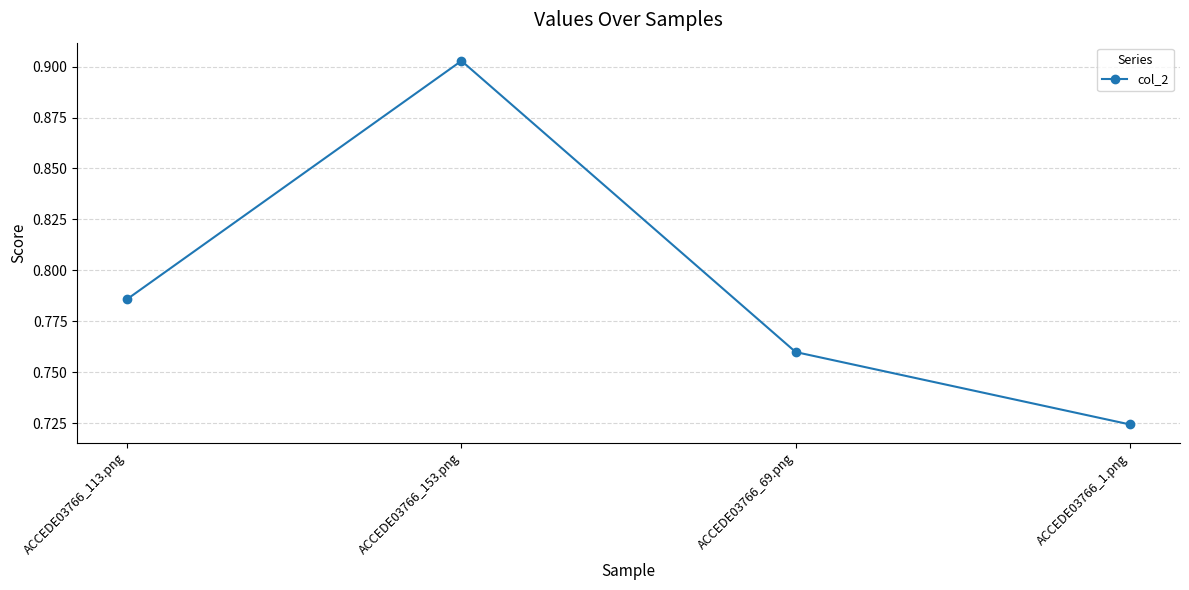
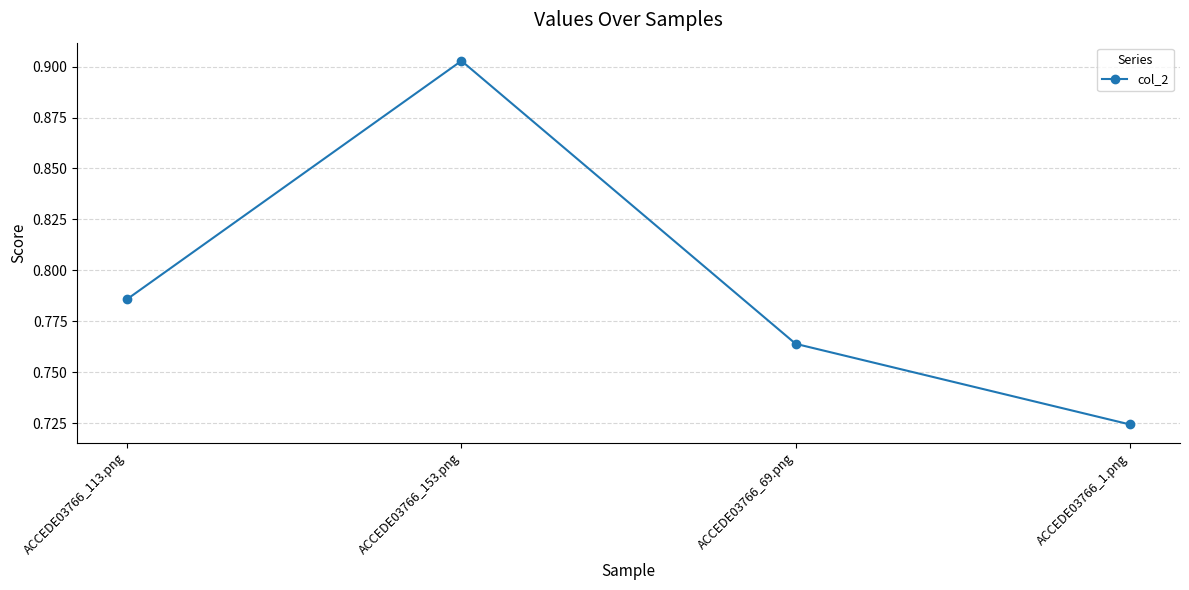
ACCEDE03766_69.png: 0.760 -> 0.764
